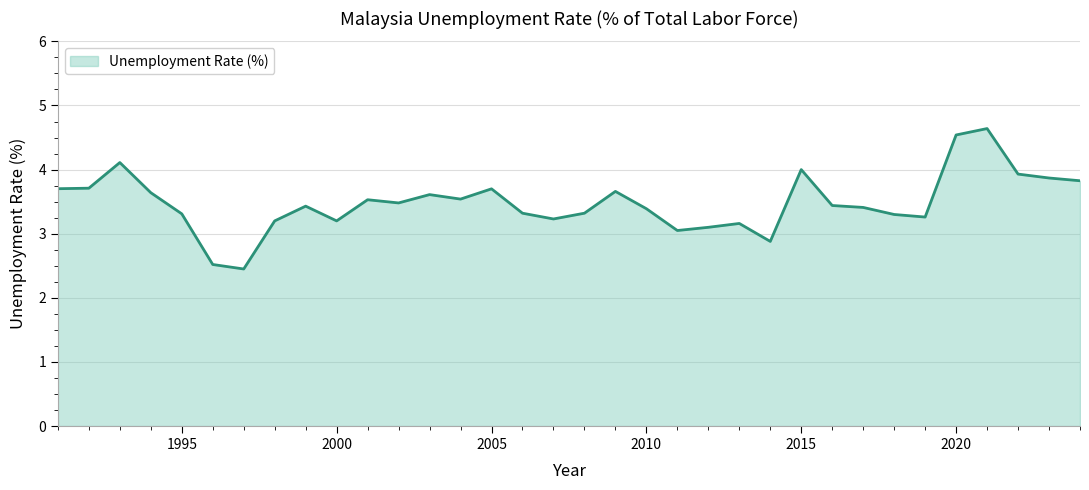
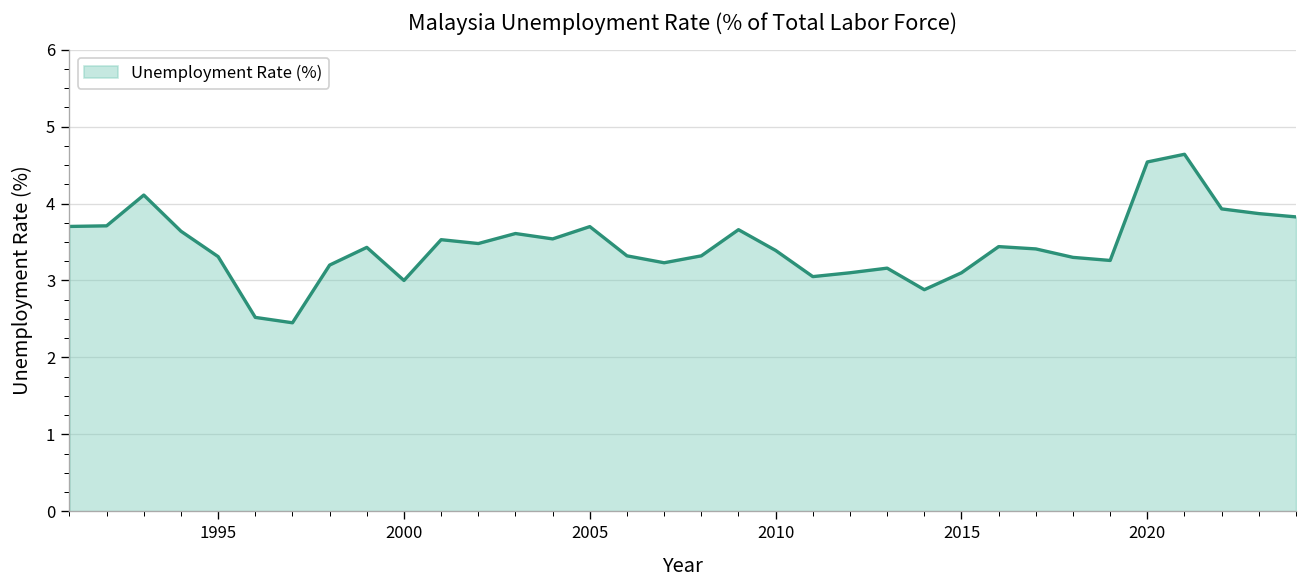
2000: 3.2 -> 3.0
2015: 4.0 -> 3.1
